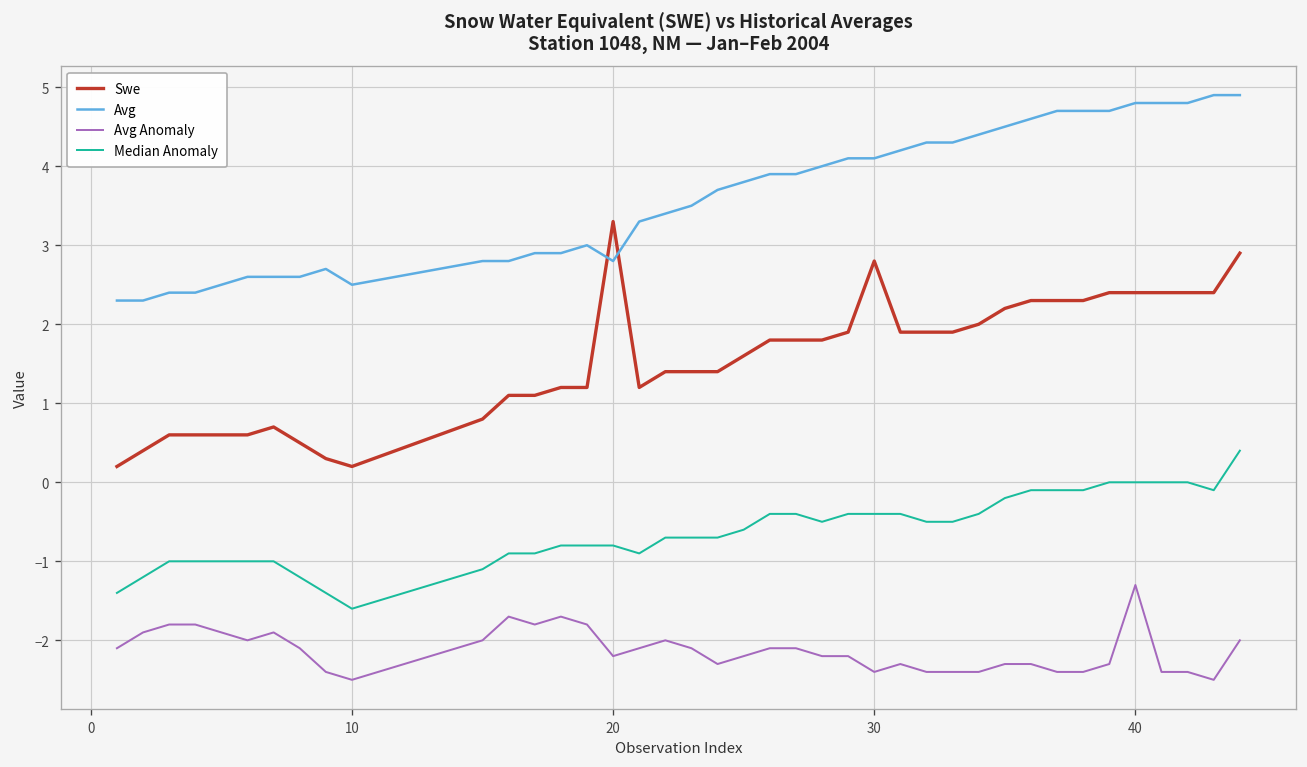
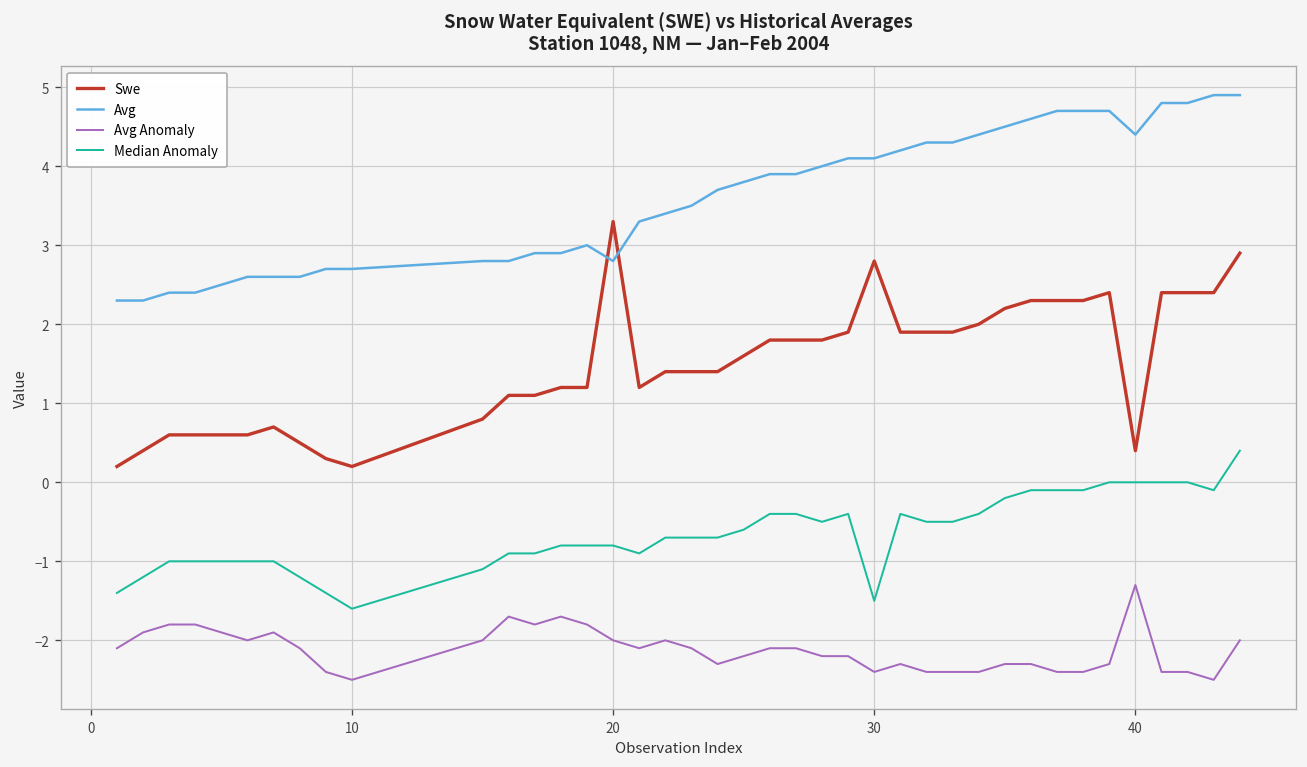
Avg, 10: 2.5 -> 2.7
Avg Anomaly, 20: -2.2 -> -2.0
Median Anomaly, 30: -0.4 -> -1.5
Swe, 40: 2.4 -> 0.4
Avg, 40: 4.8 -> 4.4
